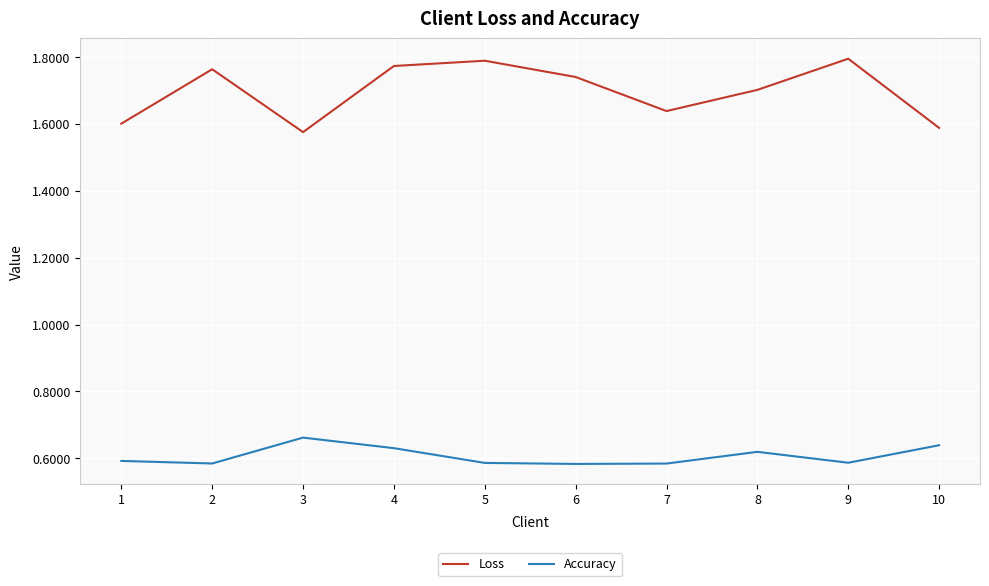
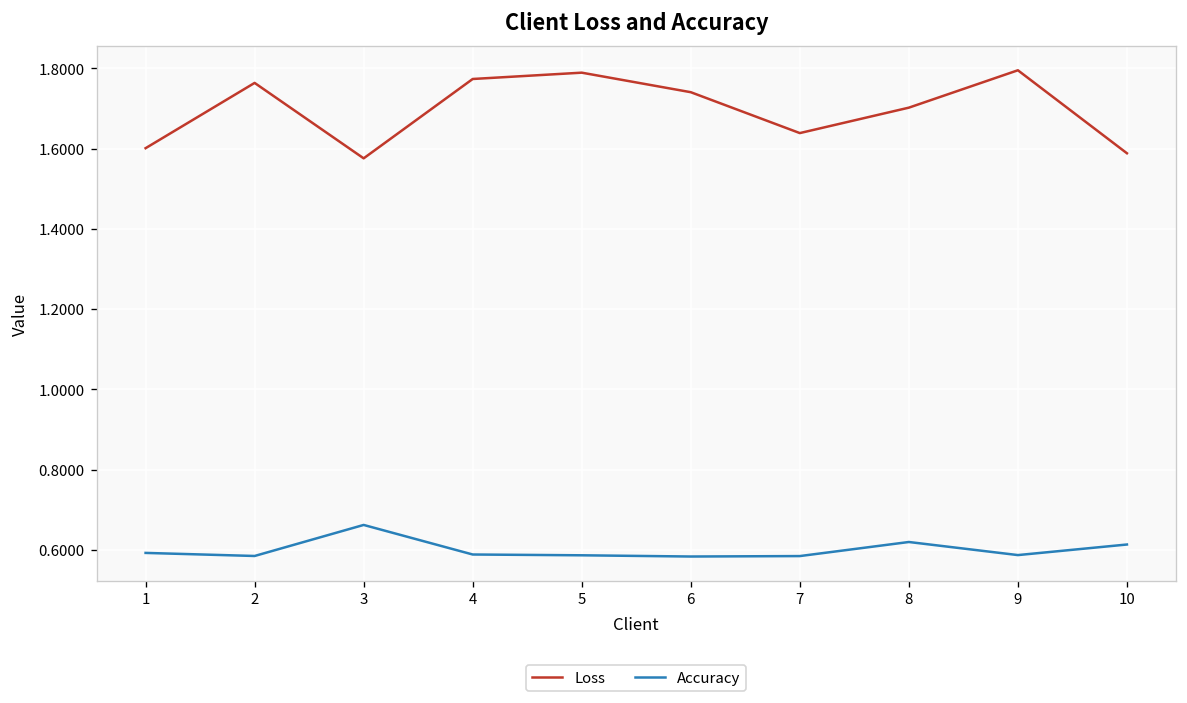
Accuracy, 4: 0.63 -> 0.59
Accuracy, 10: 0.64 -> 0.61
